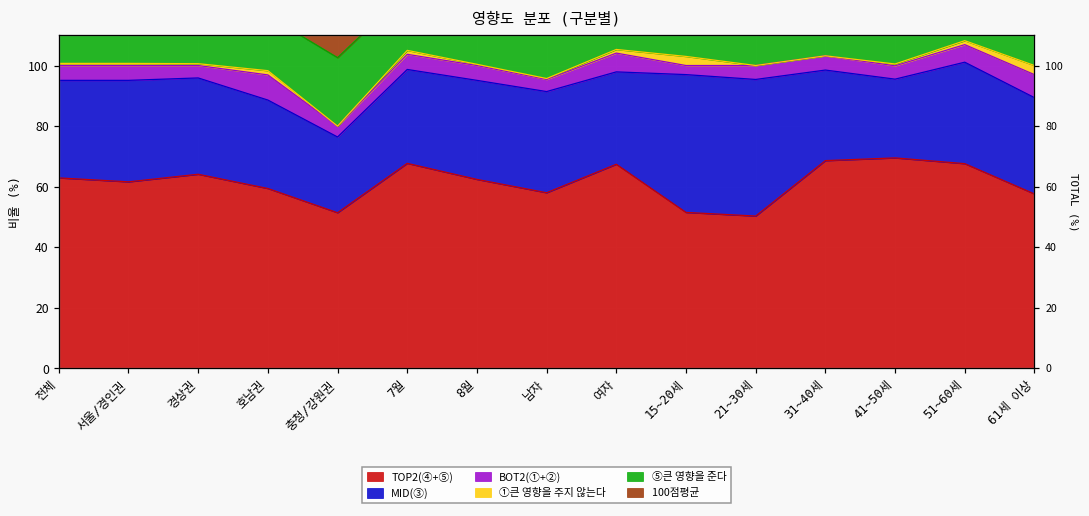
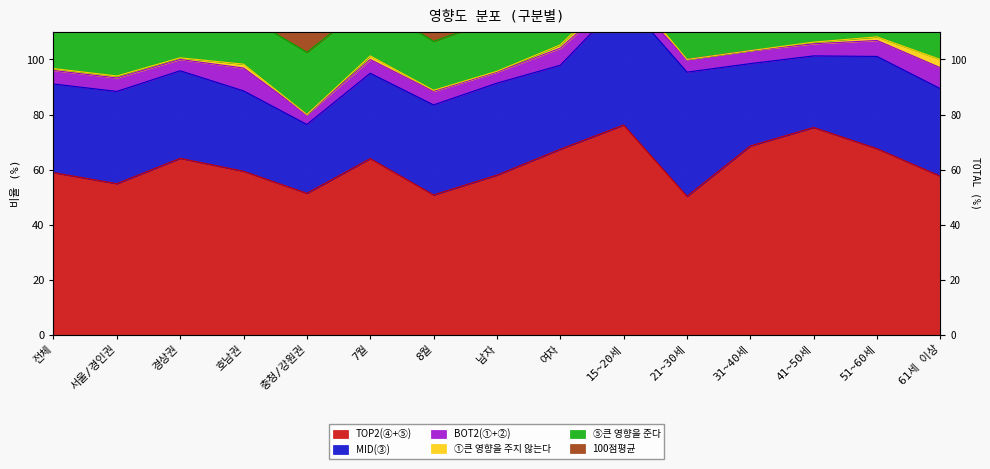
TOP2(④+⑤), 전체: 63 -> 59
TOP2(④+⑤), 서울/경인권: 62 -> 55
TOP2(④+⑤), 7월: 68 -> 64
TOP2(④+⑤), 8월: 62 -> 51
TOP2(④+⑤), 15~20세: 52 -> 76
TOP2(④+⑤), 41~50세: 70 -> 75
